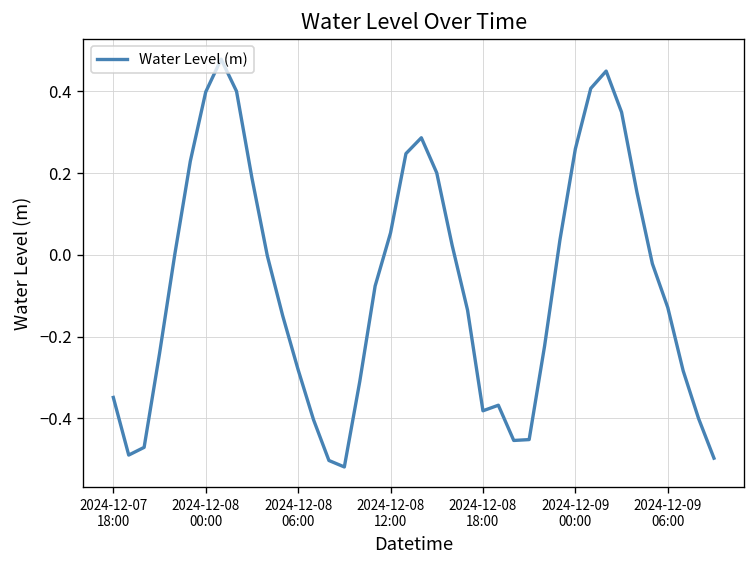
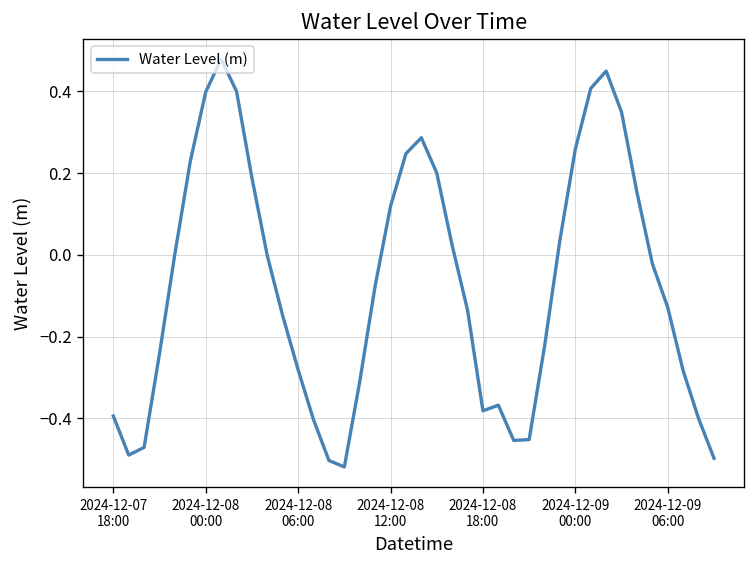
2024-12-07 18:00: -0.35 -> -0.39
2024-12-08 12:00: 0.05 -> 0.12
